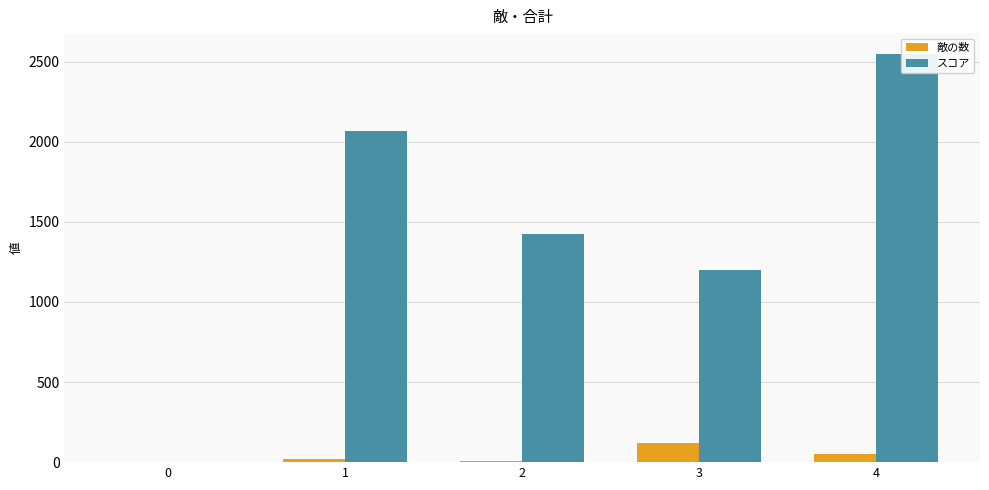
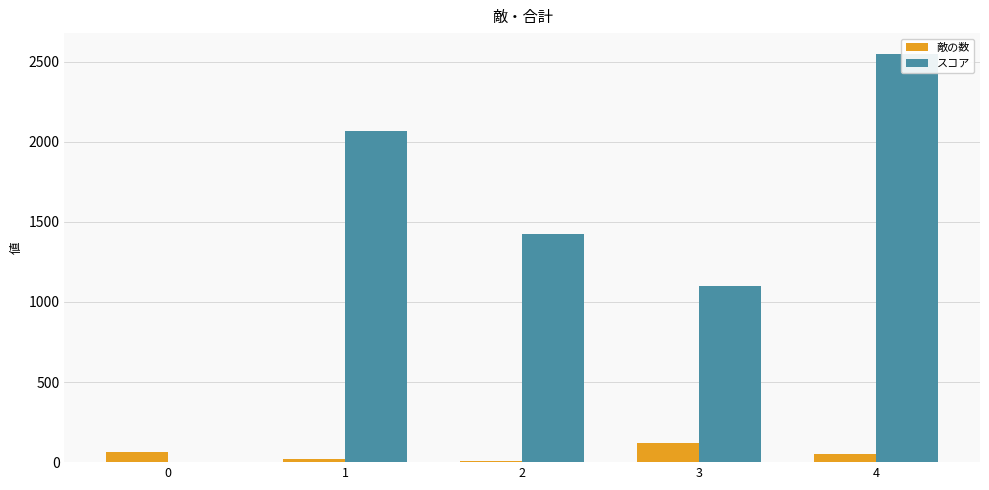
敵の数, 0: 0 -> 70
スコア, 3: 1200 -> 1100
